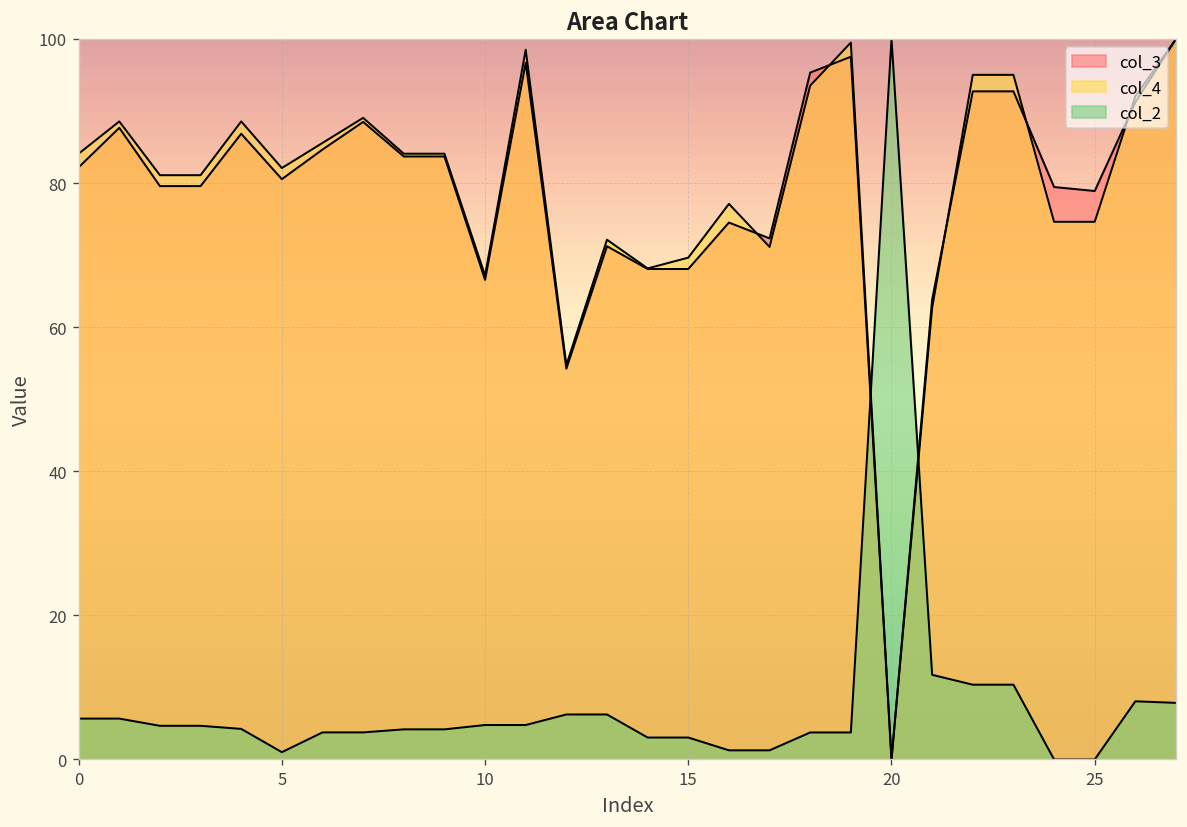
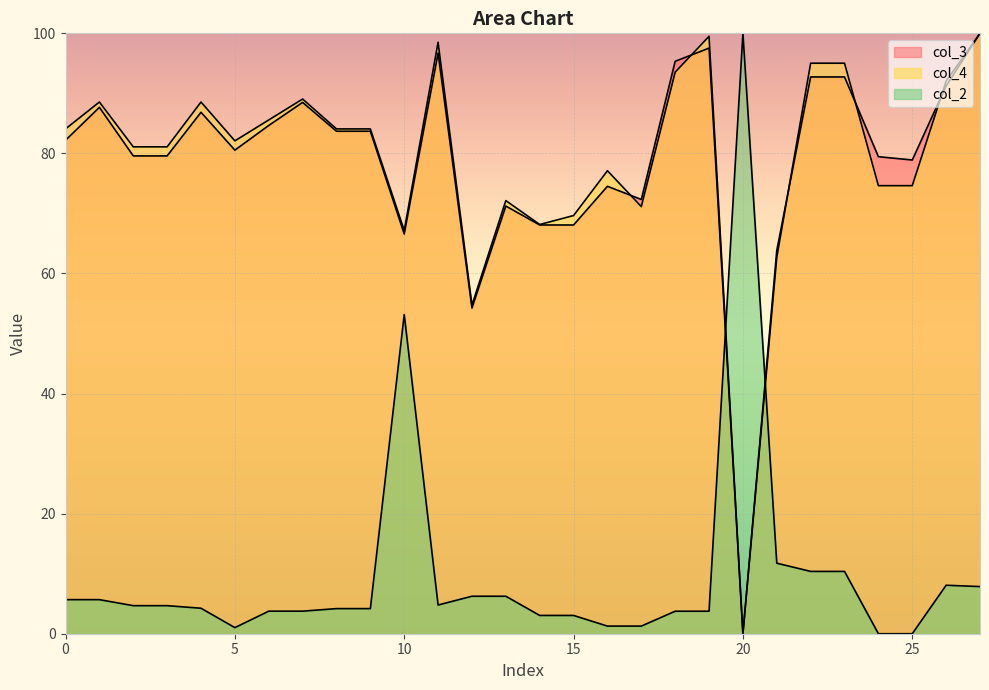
col_2, 10: 5 -> 53
